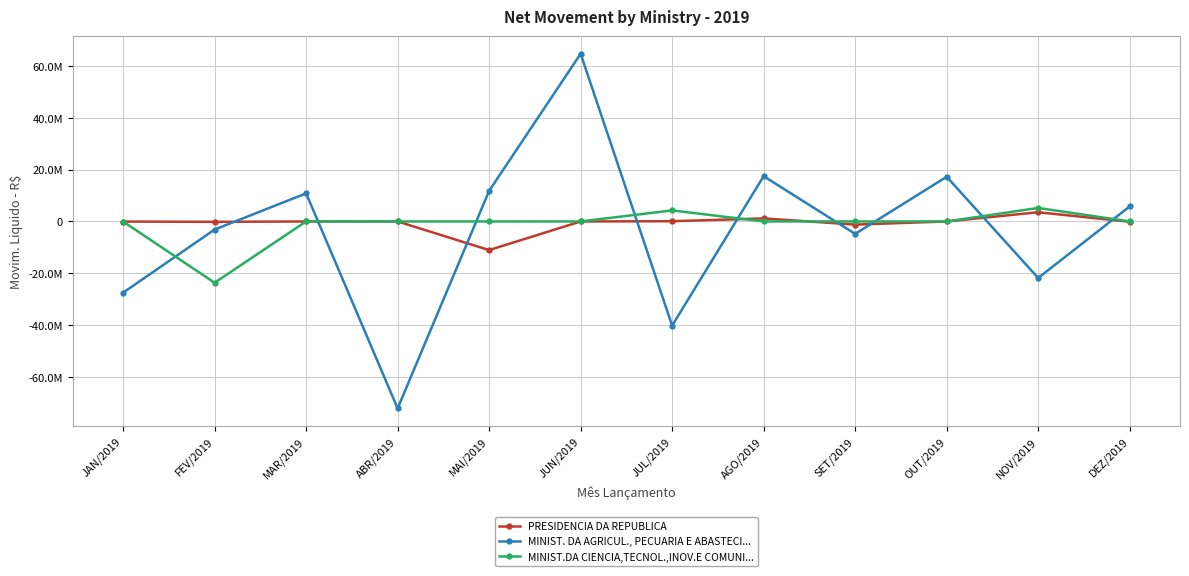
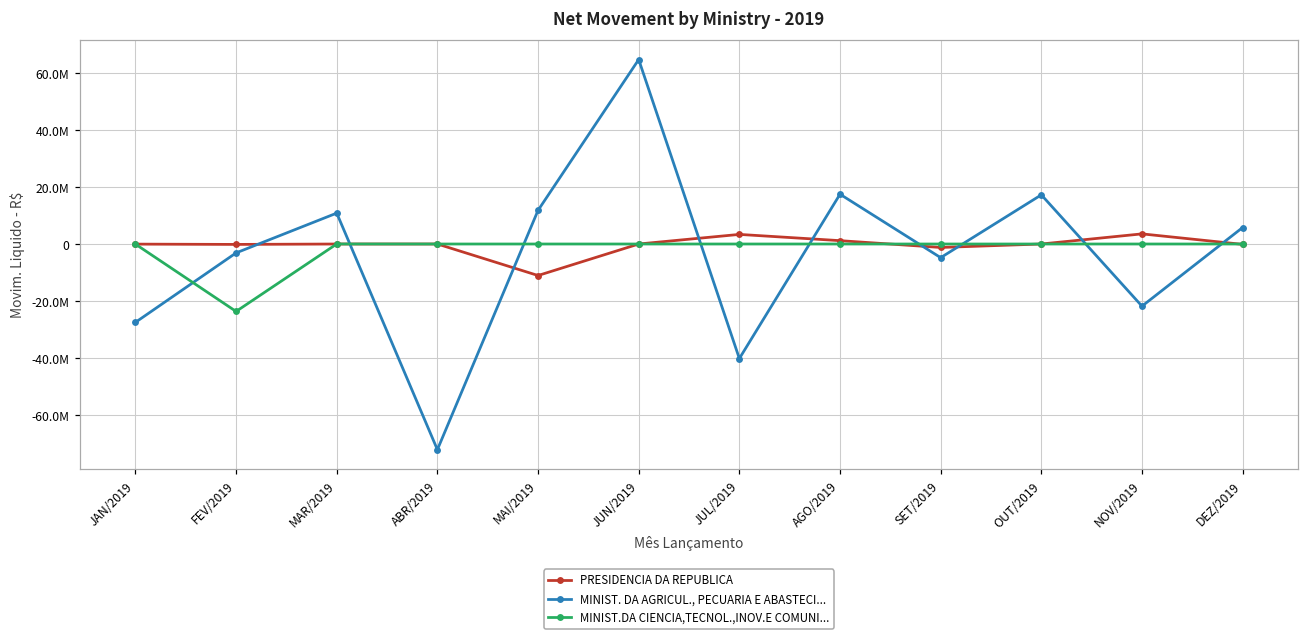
PRESIDENCIA DA REPUBLICA, JUL/2019: 0 -> 3000000
MINIST.DA CIENCIA,TECNOL.,INOV.E COMUNI..., JUL/2019: 4000000 -> 0
MINIST.DA CIENCIA,TECNOL.,INOV.E COMUNI..., NOV/2019: 5000000 -> 0
